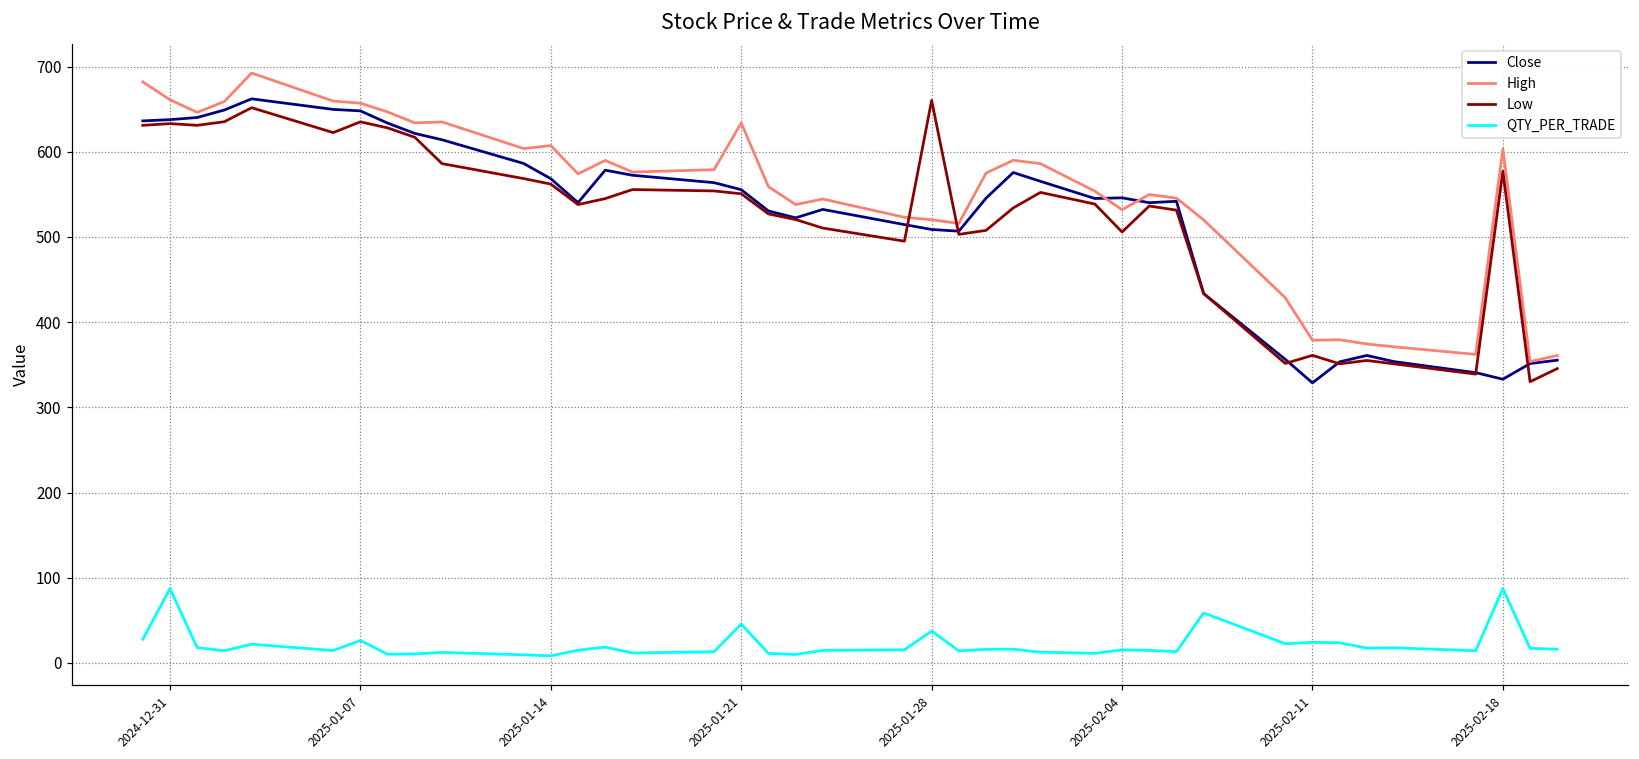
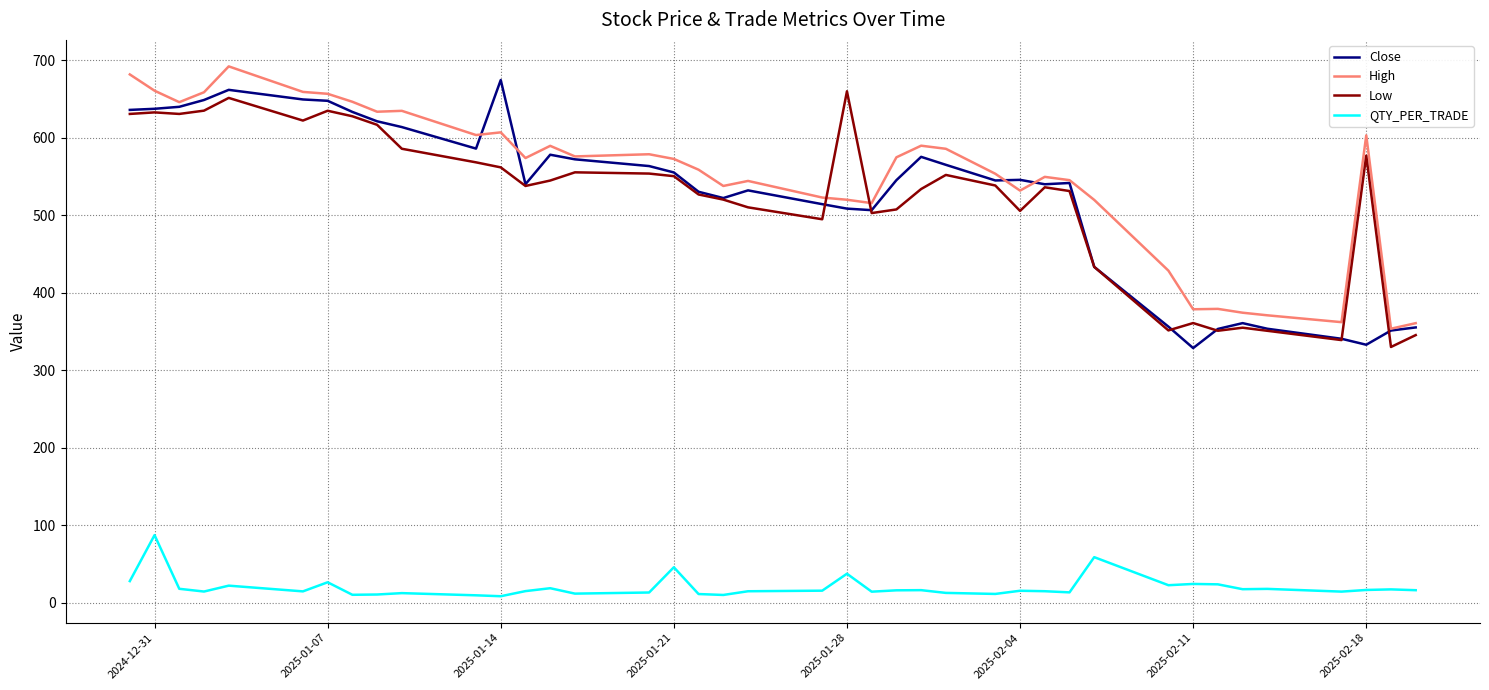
Close, 2025-01-14: 570 -> 670
High, 2025-01-21: 630 -> 570
QTY_PER_TRADE, 2025-02-18: 90 -> 20
